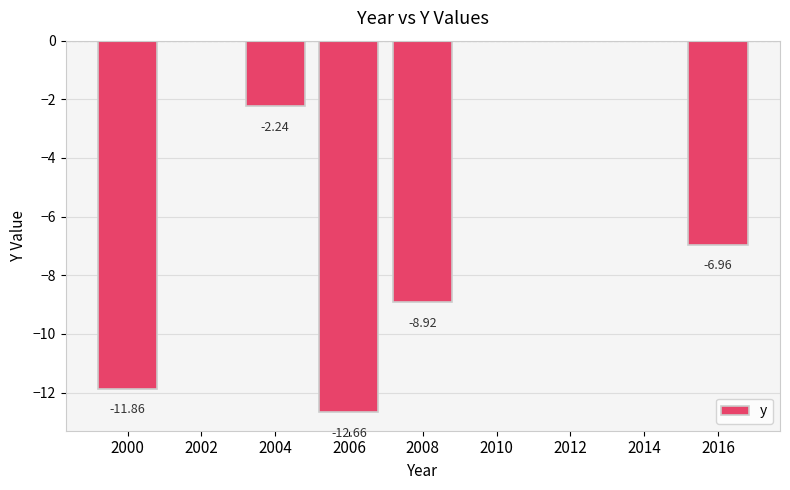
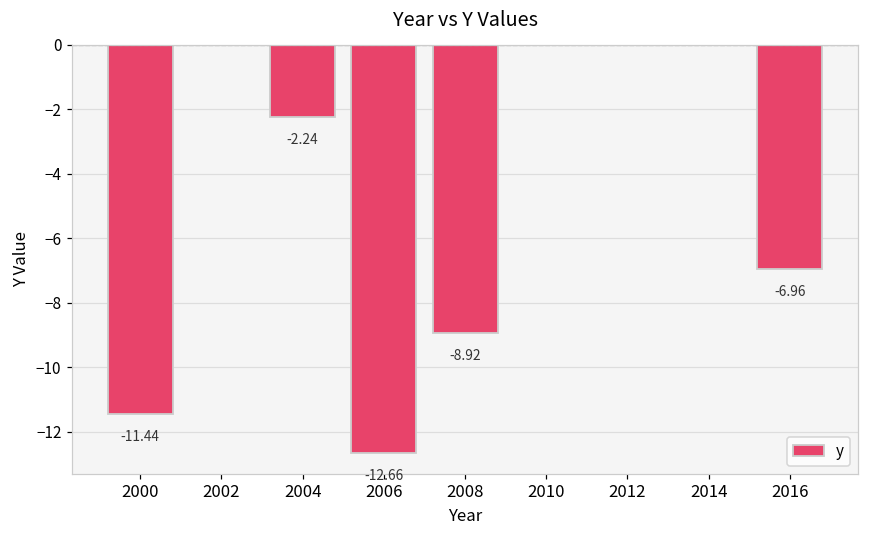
2000: -11.86 -> -11.44
